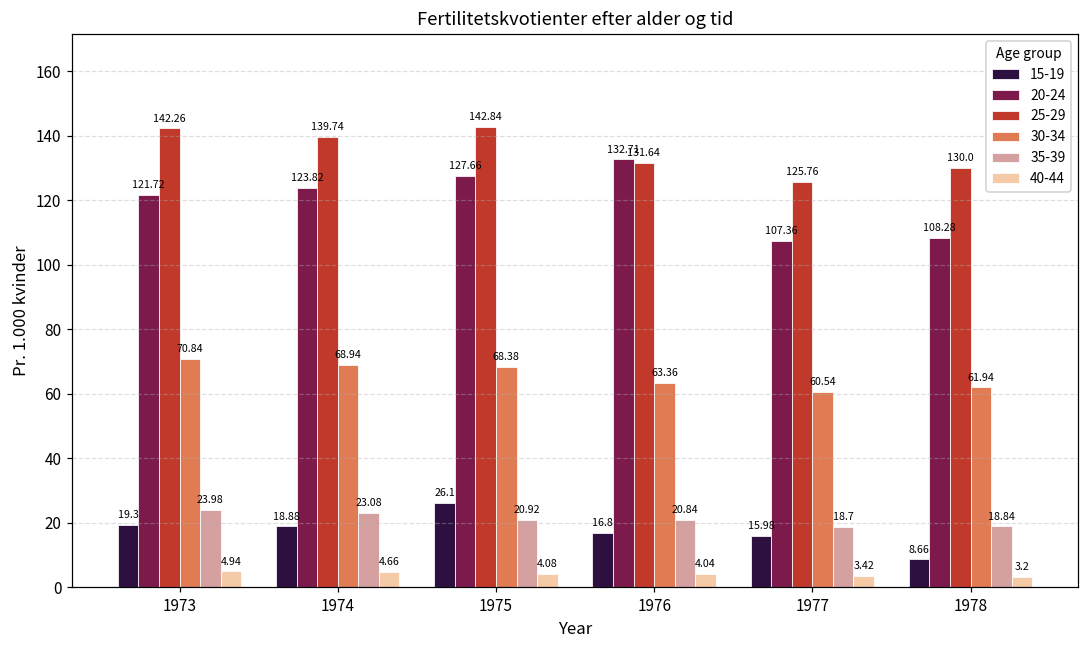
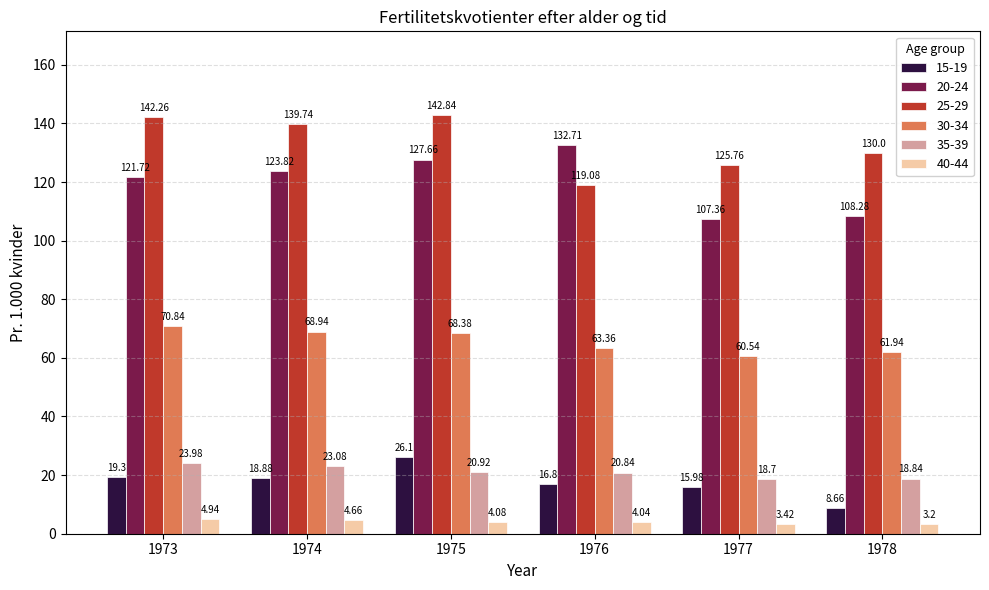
25-29, 1976: 131.64 -> 119.08
